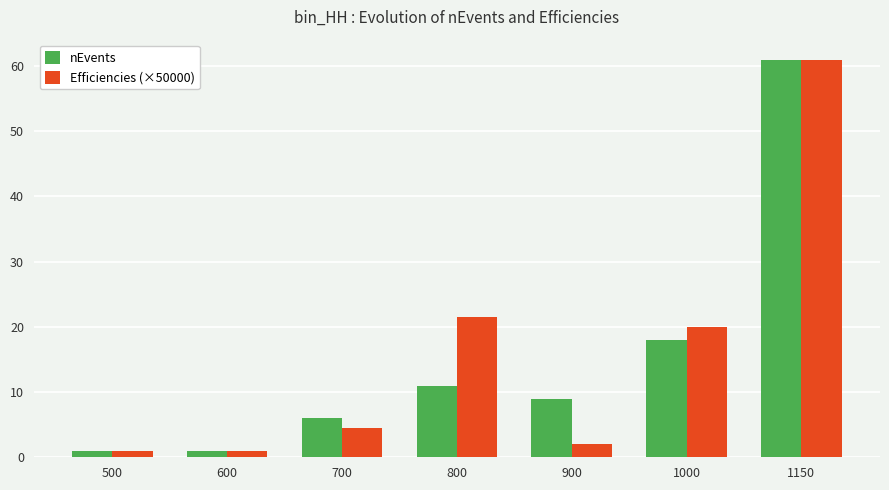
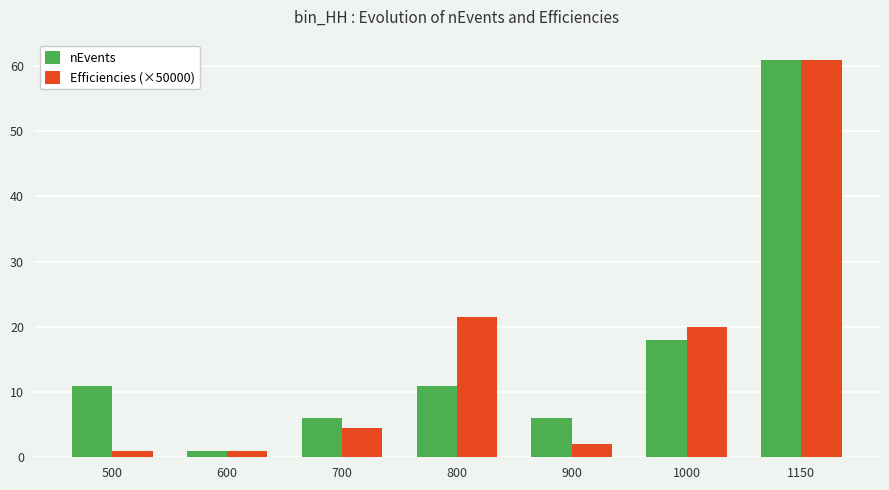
nEvents, 500: 1 -> 11
nEvents, 900: 9 -> 6
